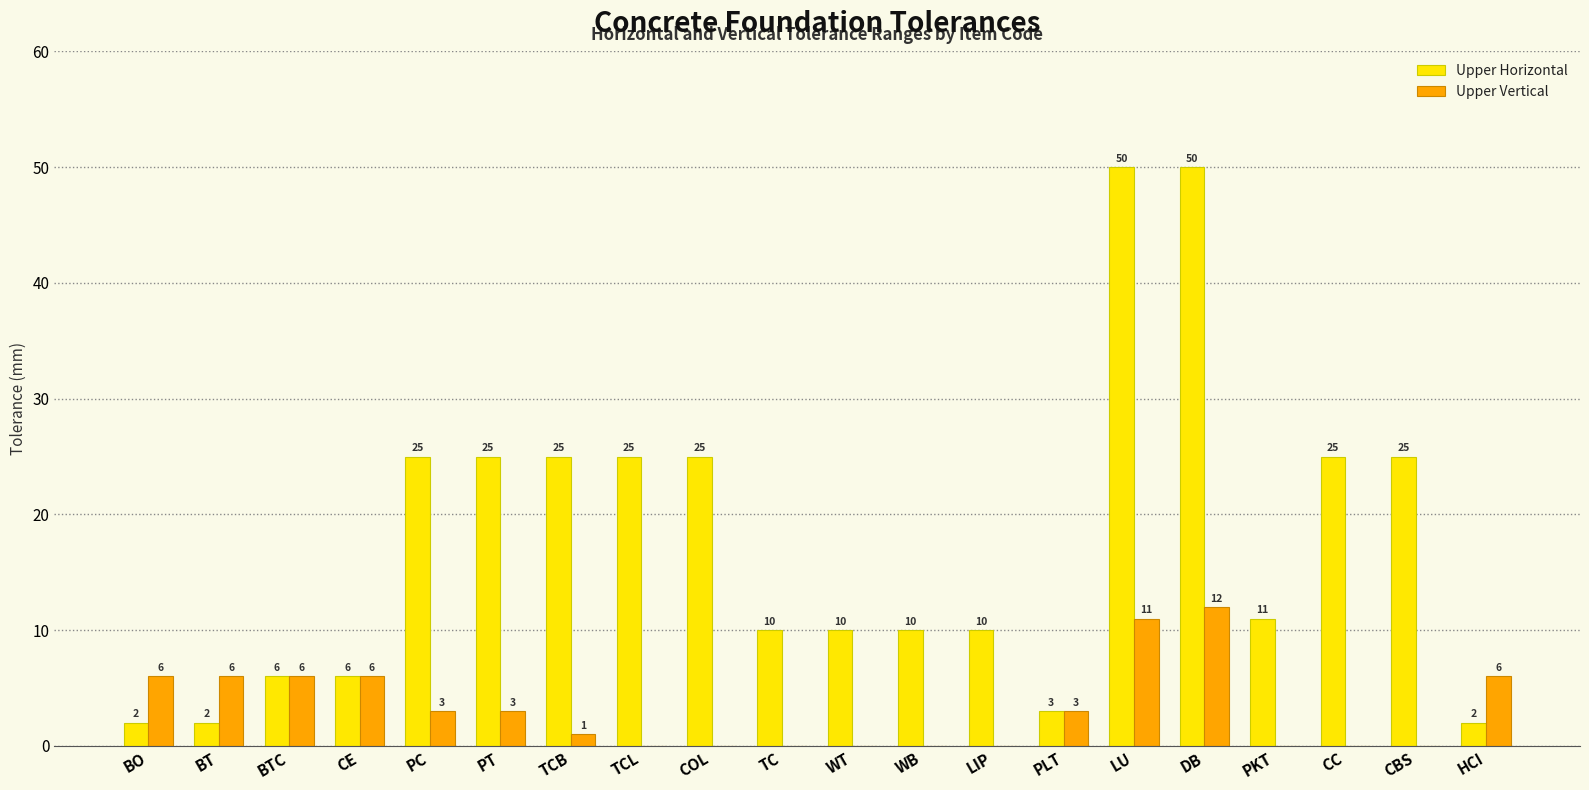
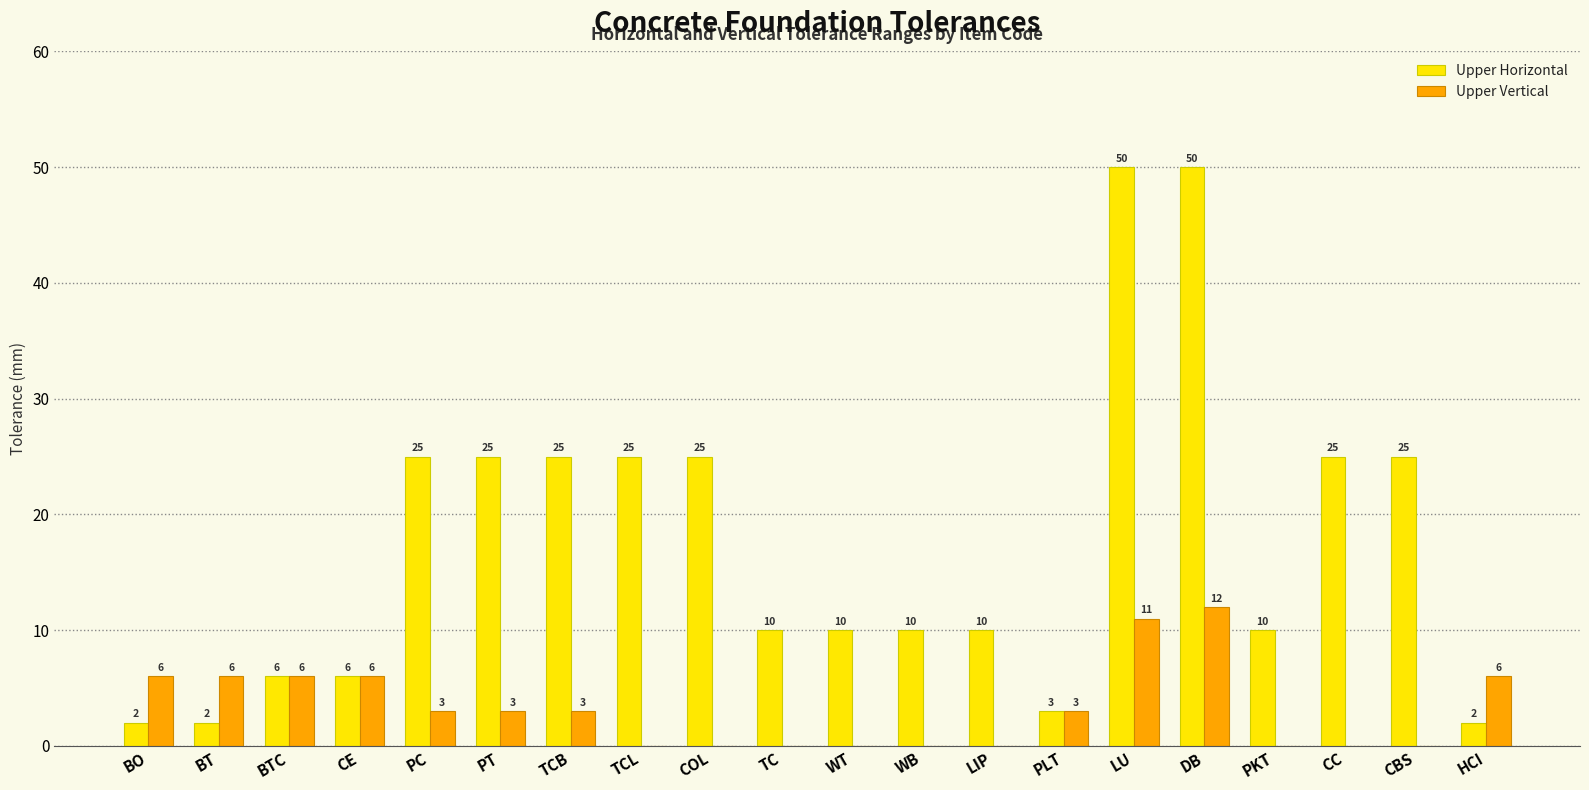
Upper Vertical, TCB: 1 -> 3
Upper Horizontal, PKT: 11 -> 10
